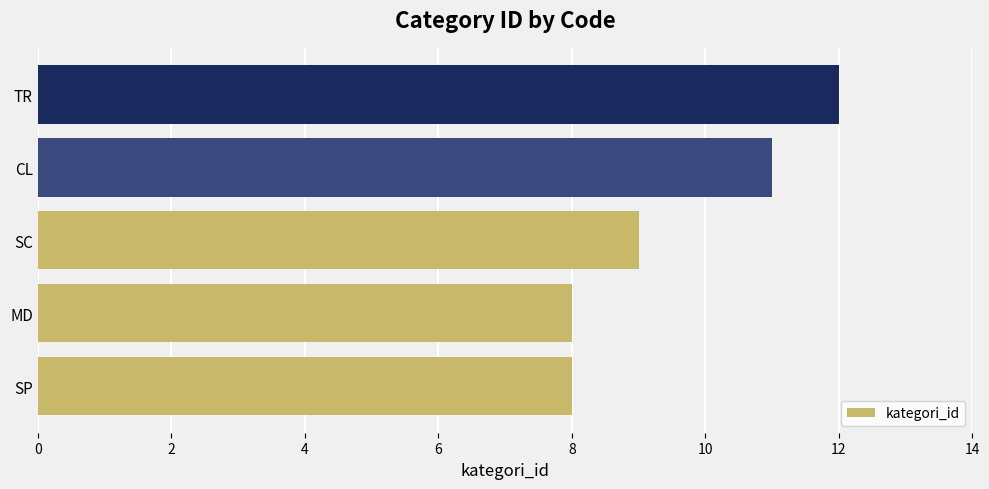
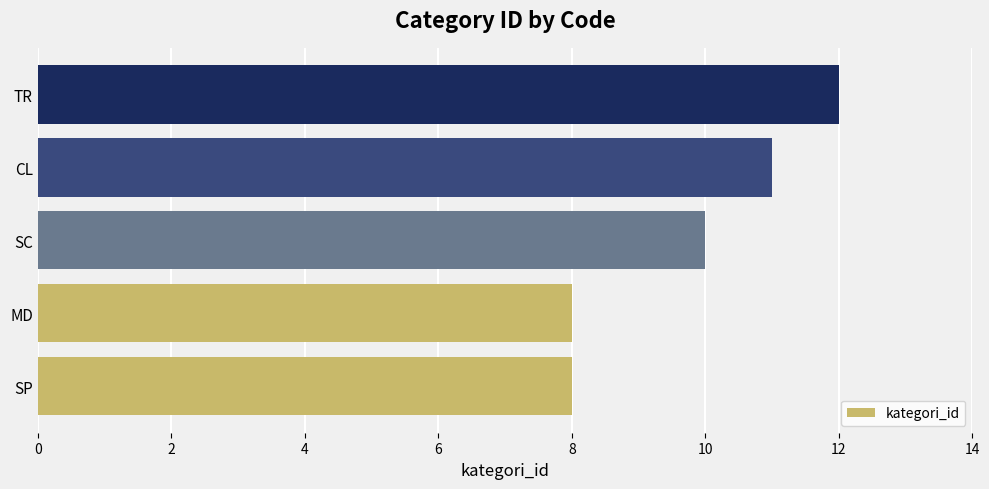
SC: 9 -> 10
